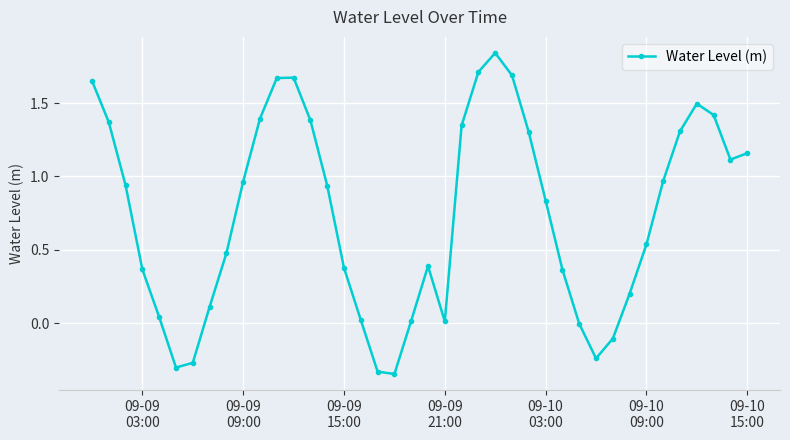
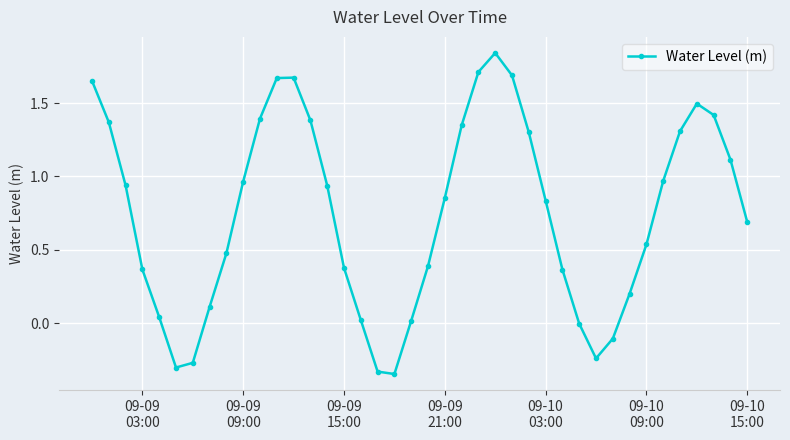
09-09 21:00: 0.01 -> 0.85
09-10 15:00: 1.16 -> 0.69
